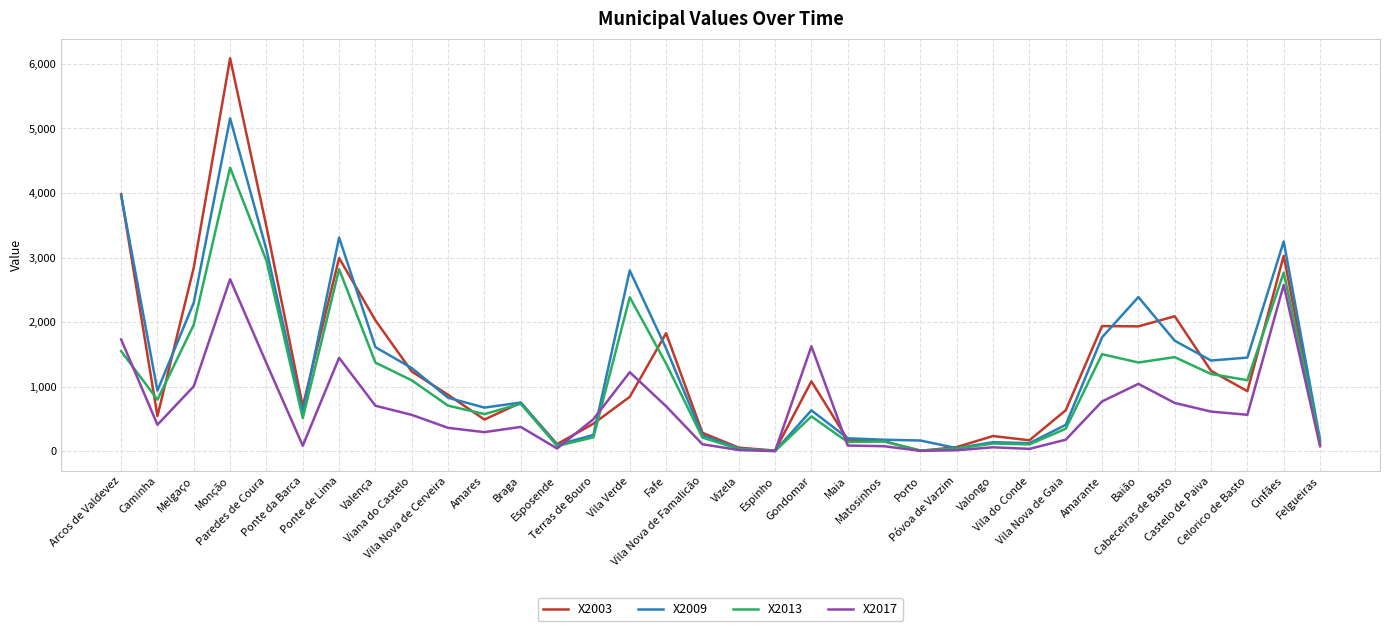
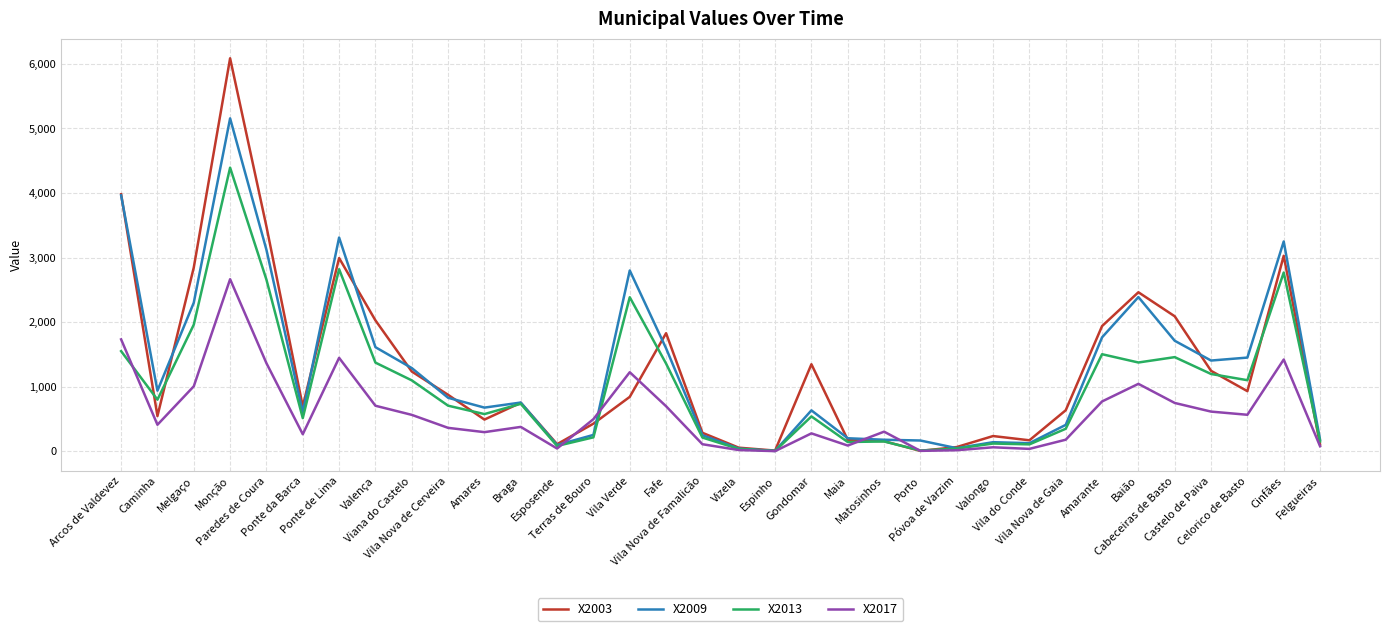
X2013, Paredes de Coura: 3,000 -> 2,700
X2017, Ponte da Barca: 100 -> 300
X2003, Gondomar: 1,100 -> 1,300
X2017, Gondomar: 1,600 -> 300
X2017, Matosinhos: 100 -> 300
X2003, Baião: 1,900 -> 2,500
X2017, Cinfães: 2,600 -> 1,400
